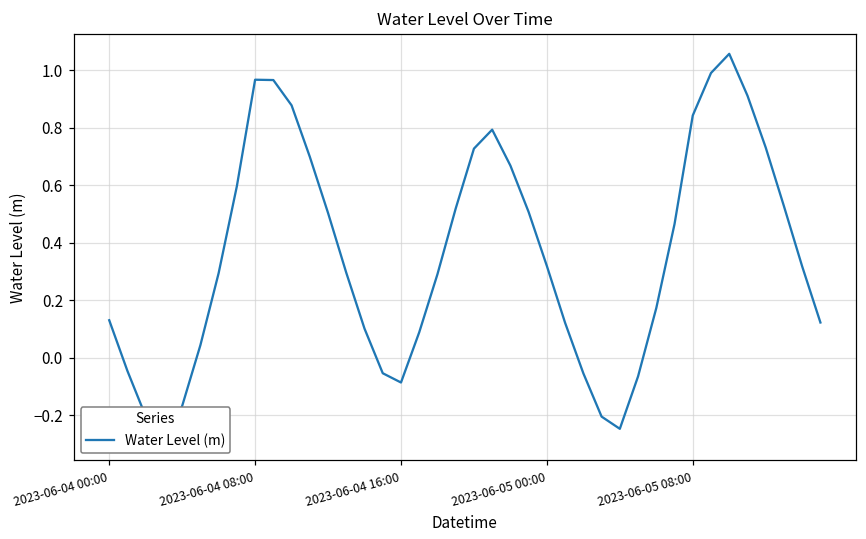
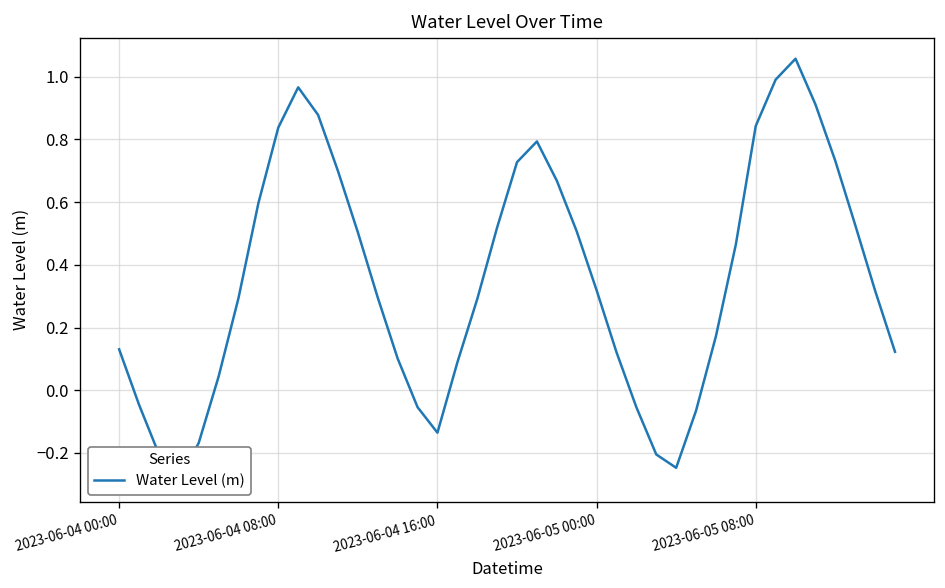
2023-06-04 08:00: 0.97 -> 0.84
2023-06-04 16:00: -0.09 -> -0.14
